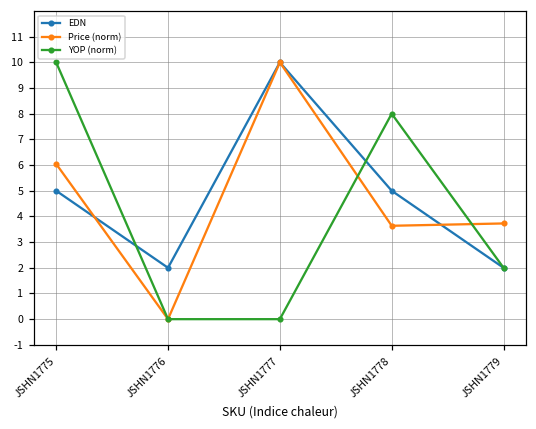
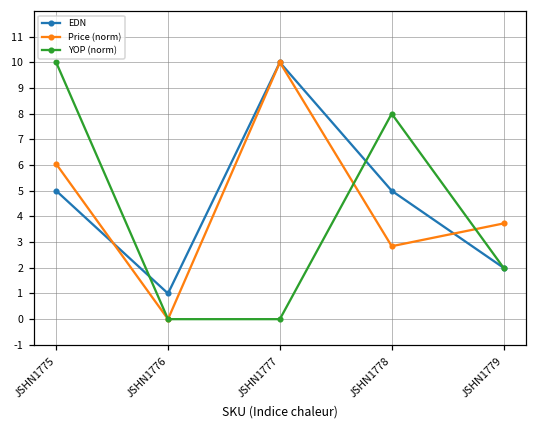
EDN, JSHN1776: 2 -> 1
Price (norm), JSHN1778: 3.6 -> 2.8
